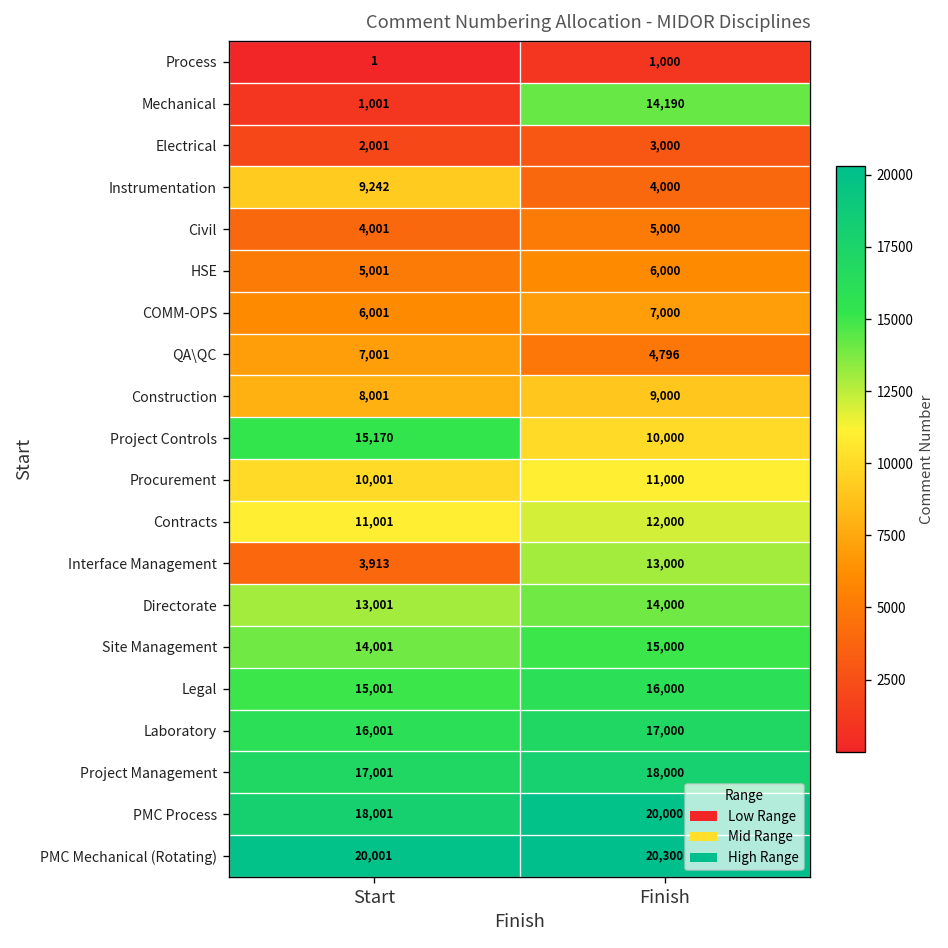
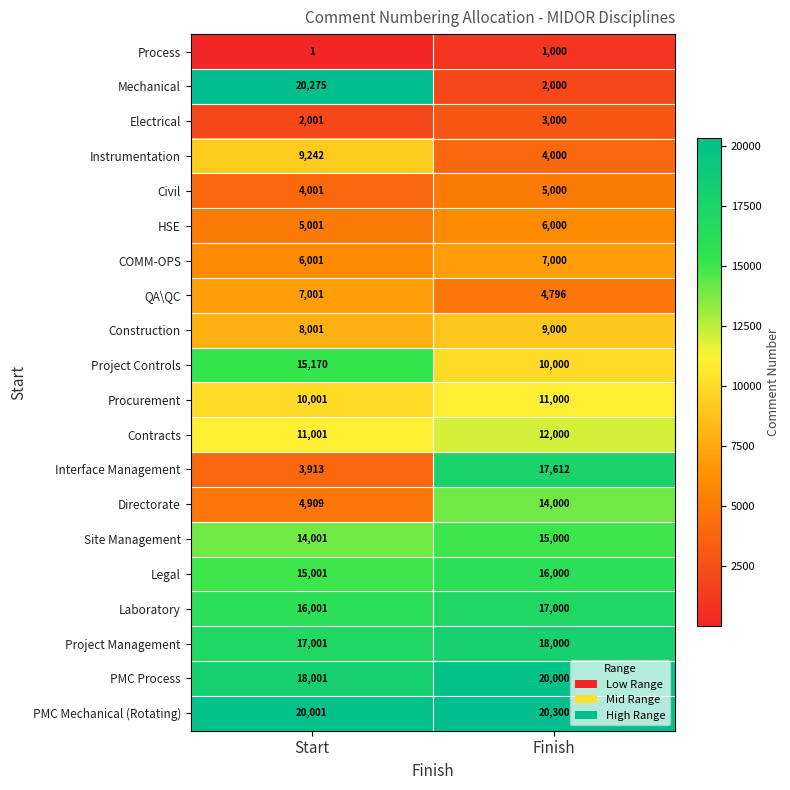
Mechanical, Start: 1,001 -> 20,275
Mechanical, Finish: 14,190 -> 2,000
Interface Management, Finish: 13,000 -> 17,612
Directorate, Start: 13,001 -> 4,909
